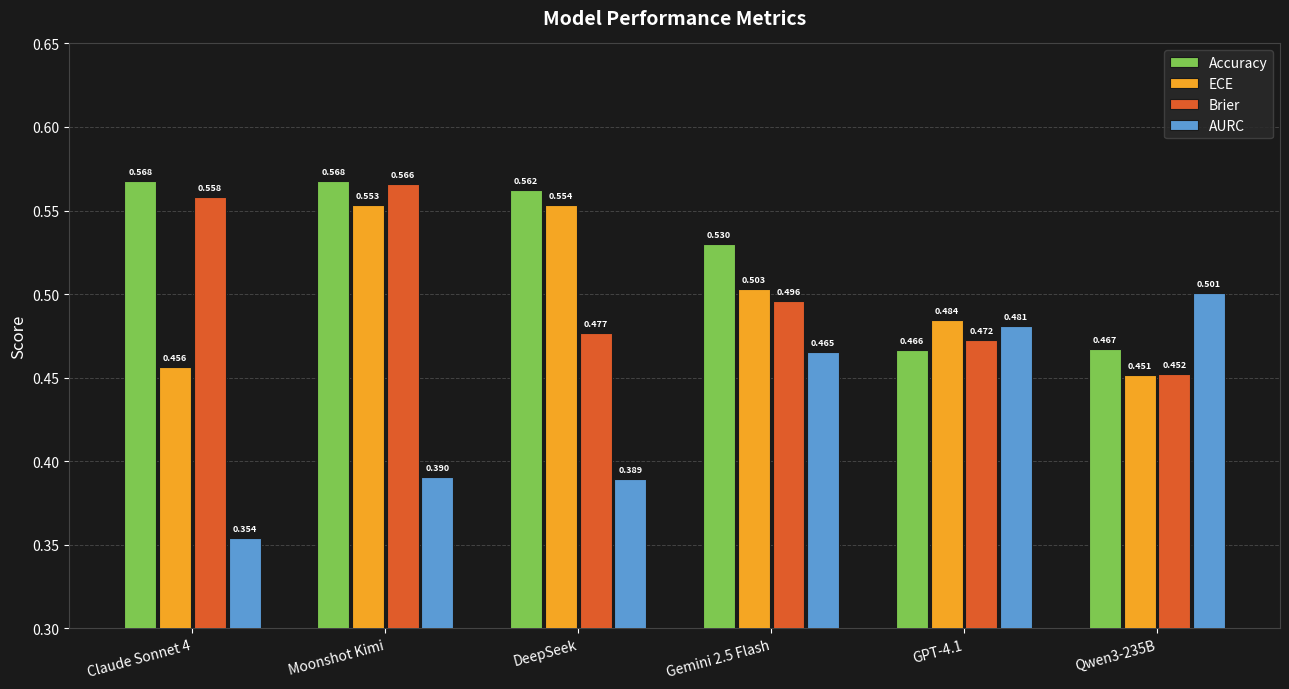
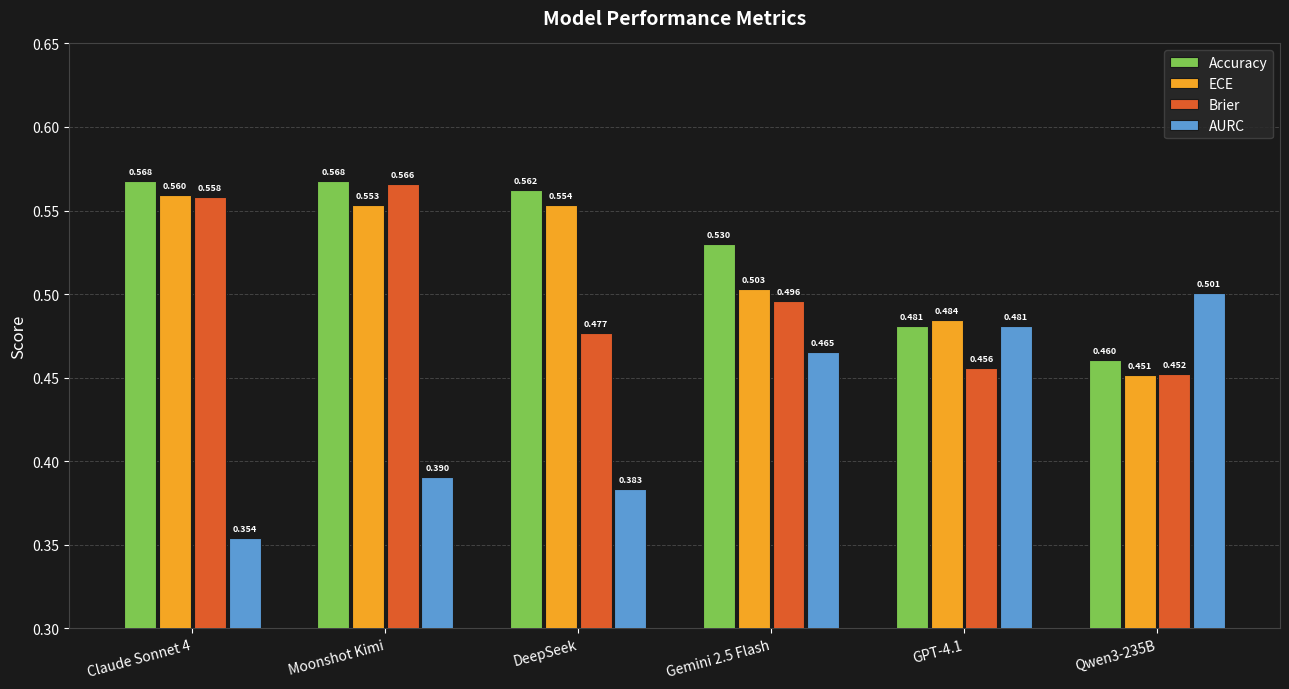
ECE, Claude Sonnet 4: 0.456 -> 0.560
AURC, DeepSeek: 0.389 -> 0.383
Accuracy, GPT-4.1: 0.466 -> 0.481
Brier, GPT-4.1: 0.472 -> 0.456
Accuracy, Qwen3-235B: 0.467 -> 0.460
